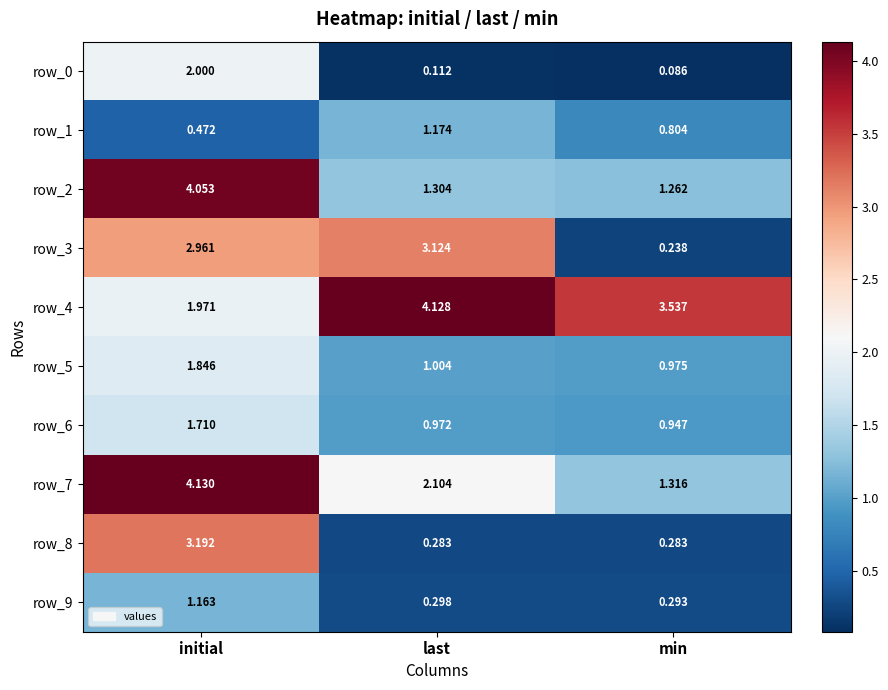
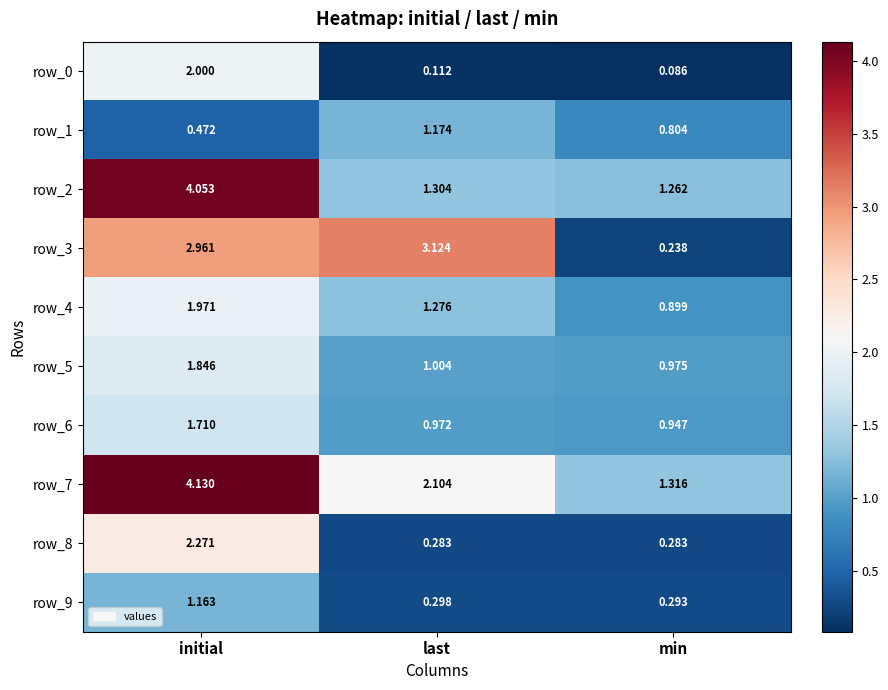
row_4, last: 4.128 -> 1.276
row_4, min: 3.537 -> 0.899
row_8, initial: 3.192 -> 2.271
